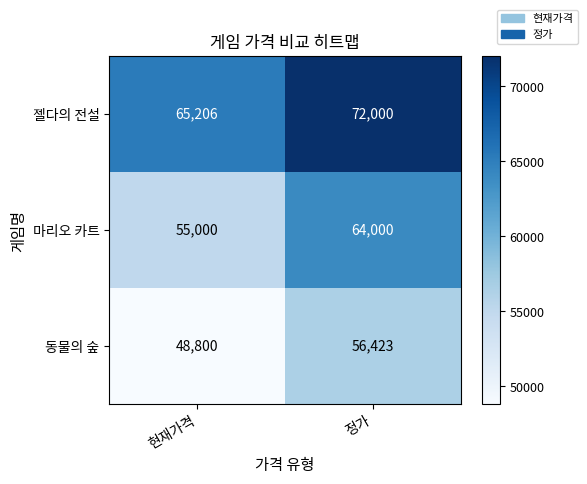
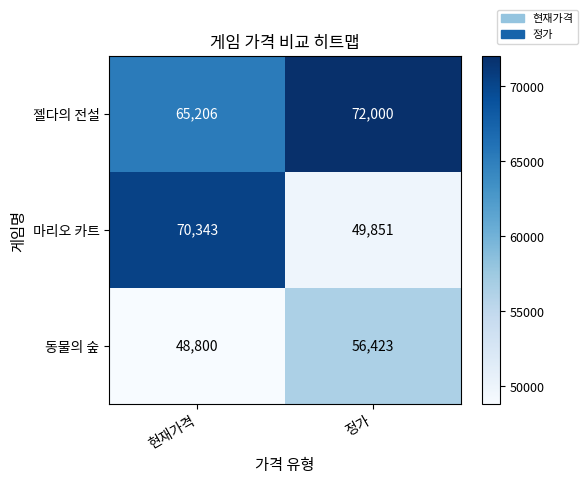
마리오 카트, 현재가격: 55,000 -> 70,343
마리오 카트, 정가: 64,000 -> 49,851
